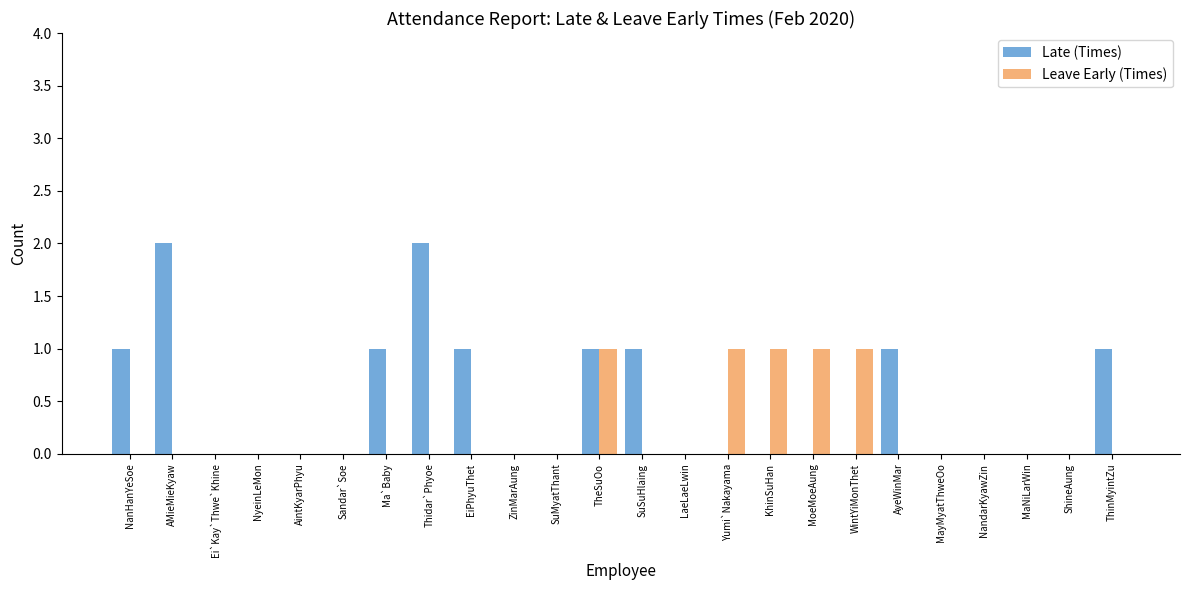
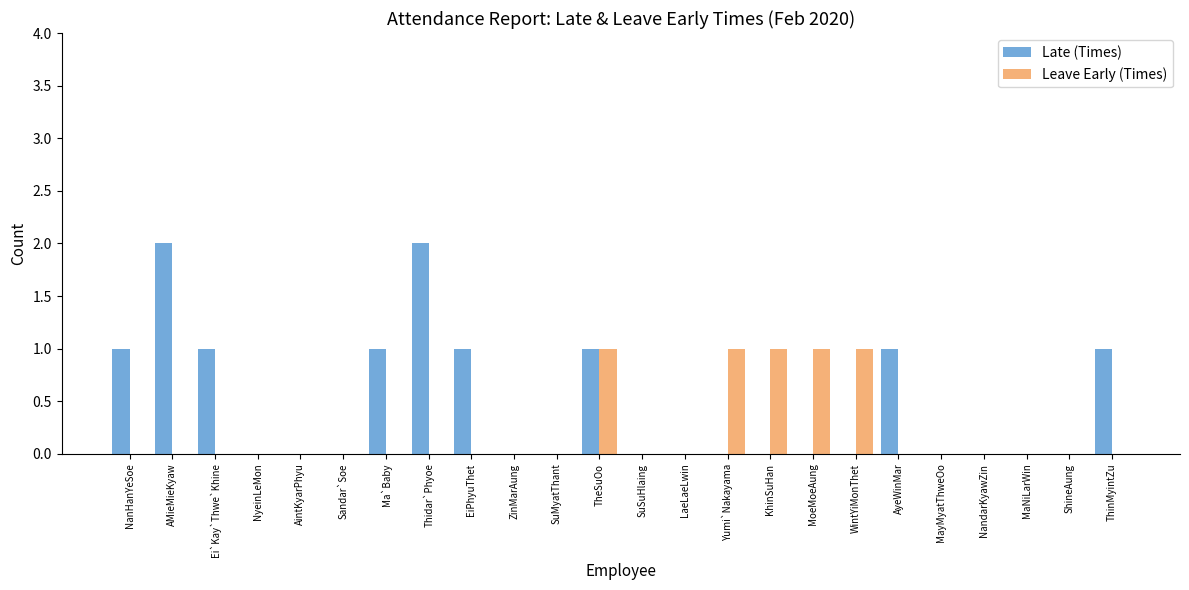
Late (Times), Ei`Kay`Thwe`Khine: 0 -> 1
Late (Times), SuSuHlaing: 1 -> 0
